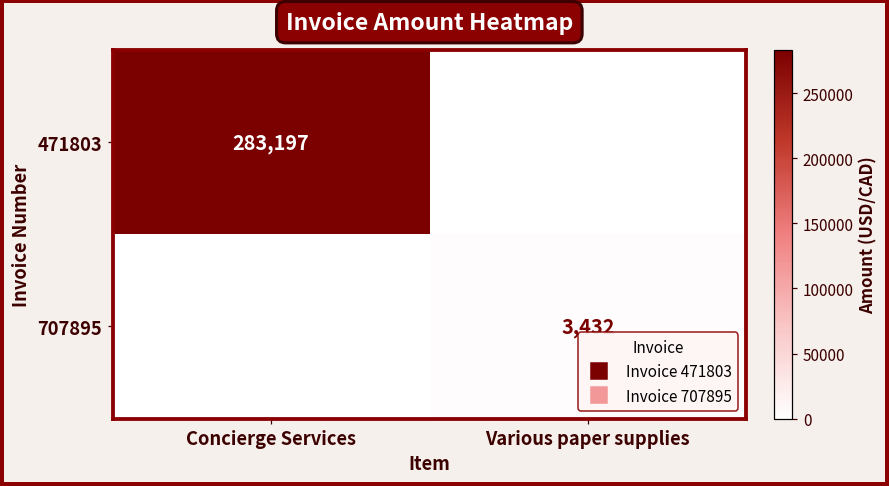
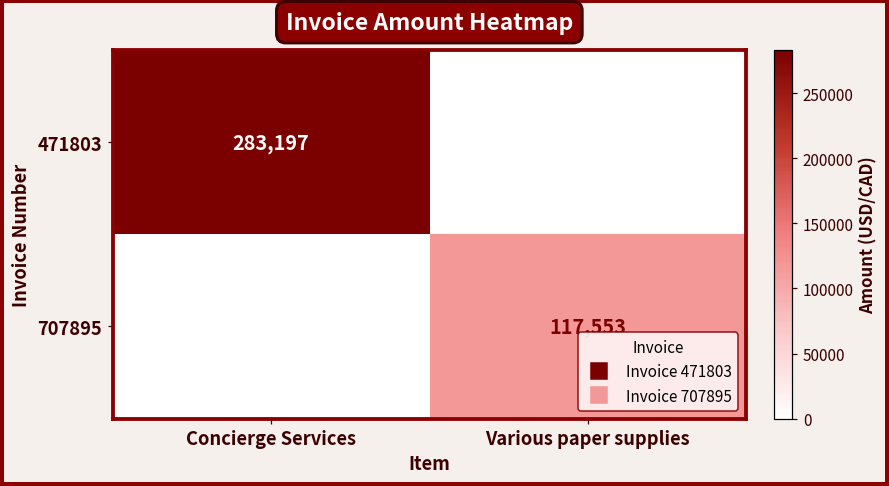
707895, Various paper supplies: 3,432 -> 117,553
